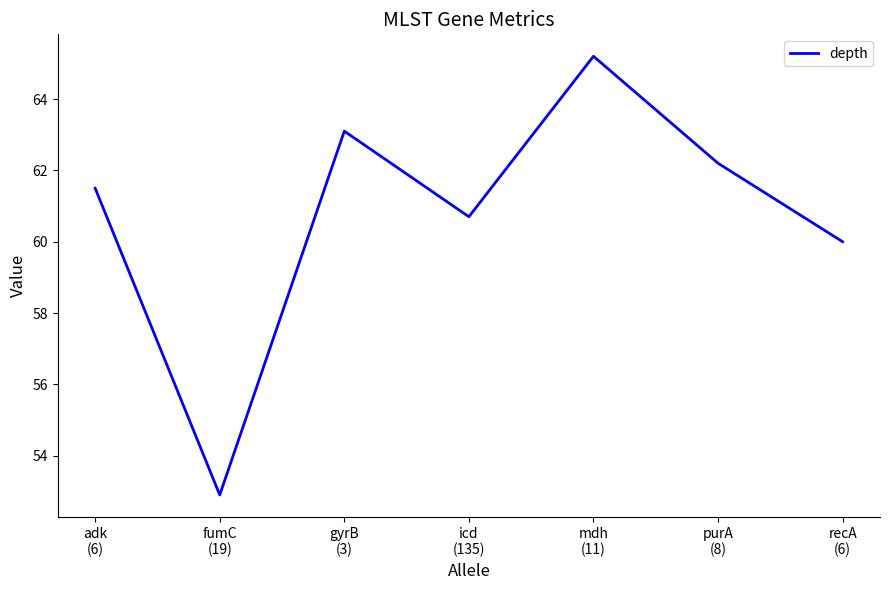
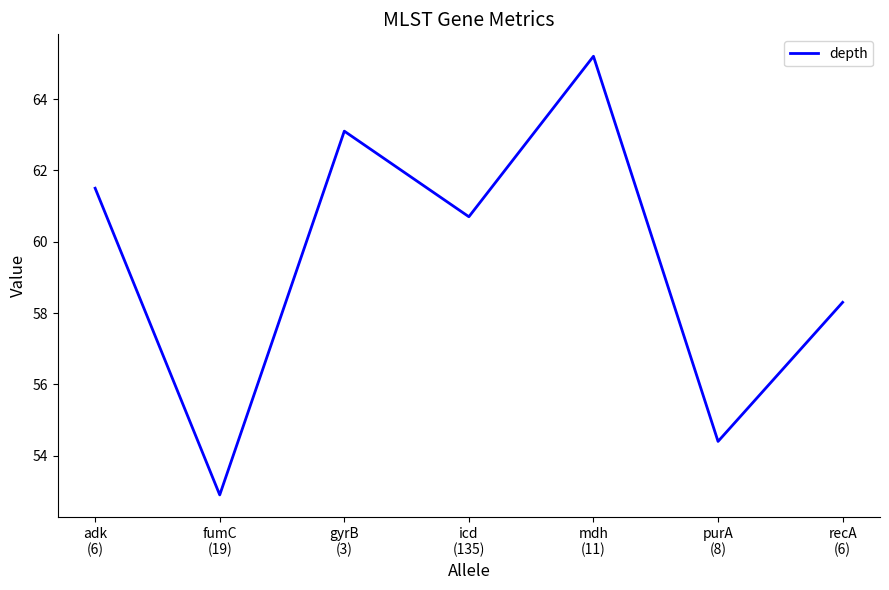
purA (8): 62.2 -> 54.4
recA (6): 60.0 -> 58.3
